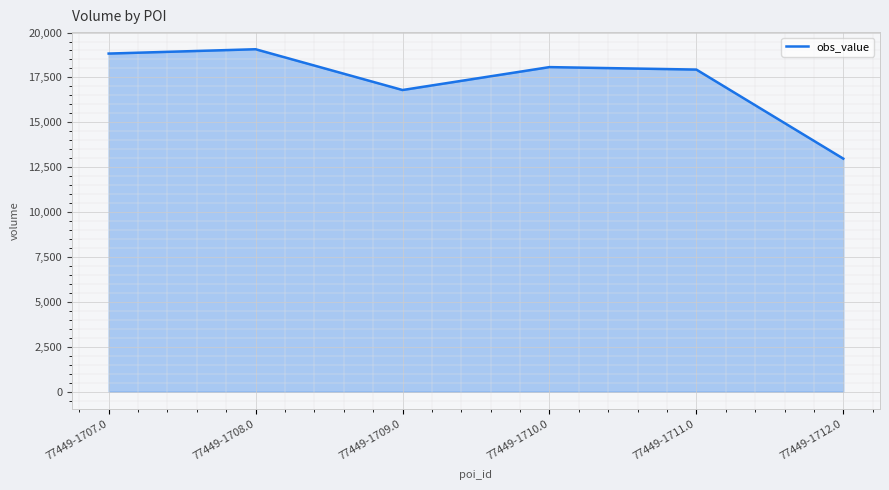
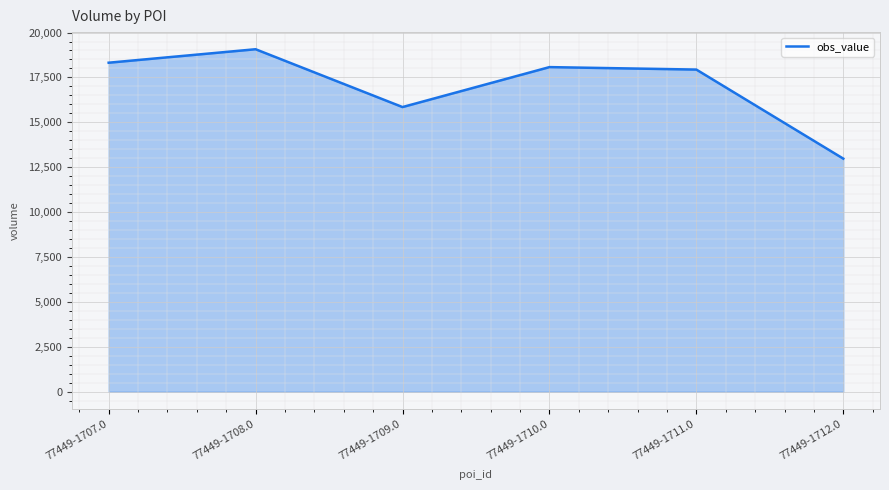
77449-1707.0: 18,800 -> 18,300
77449-1709.0: 16,800 -> 15,900
